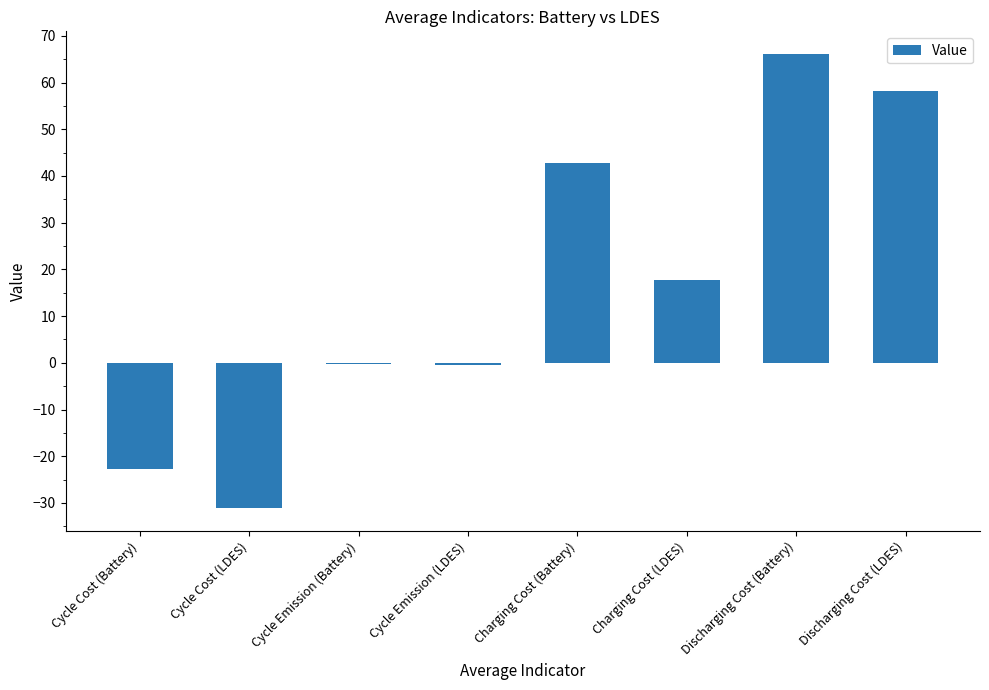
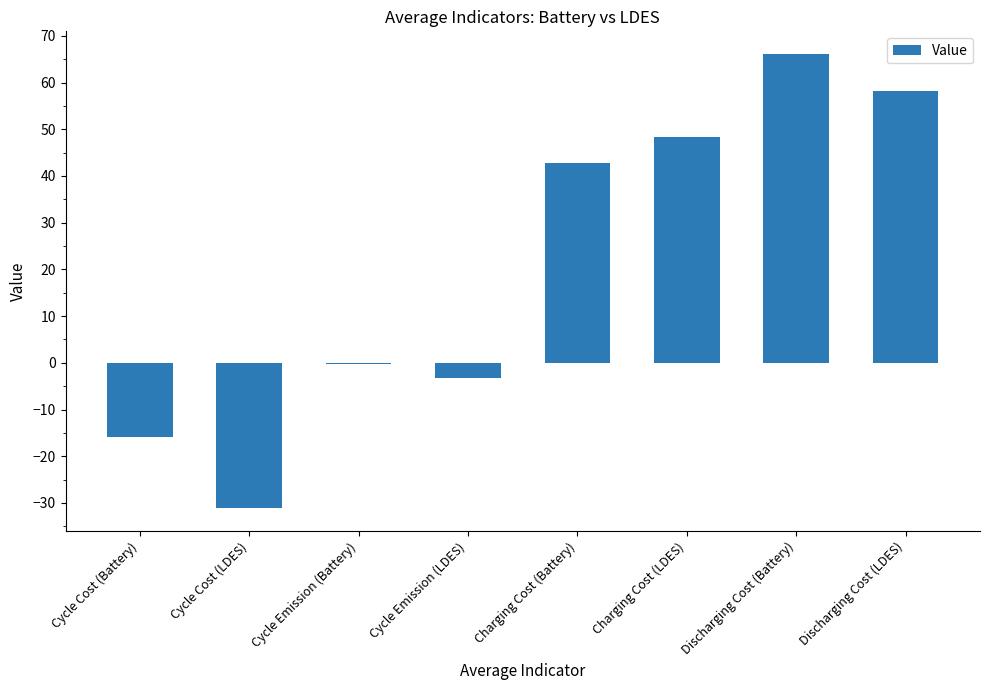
Cycle Cost (Battery): -23 -> -16
Cycle Emission (LDES): 0 -> -3
Charging Cost (LDES): 18 -> 48
